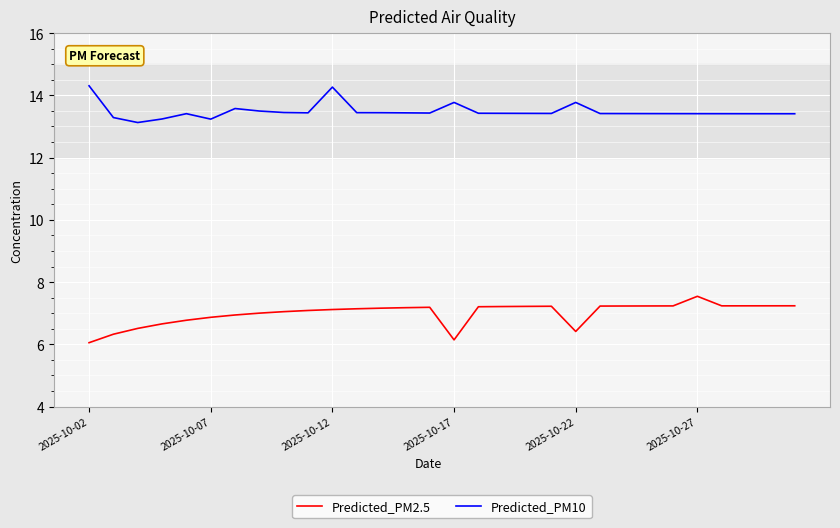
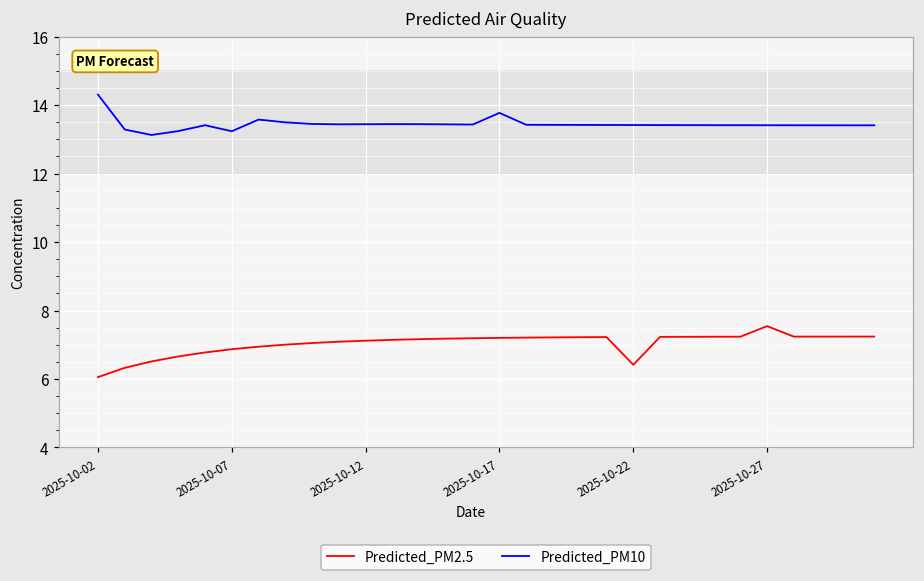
Predicted_PM10, 2025-10-12: 14.3 -> 13.4
Predicted_PM2.5, 2025-10-17: 6.1 -> 7.2
Predicted_PM10, 2025-10-22: 13.8 -> 13.4
